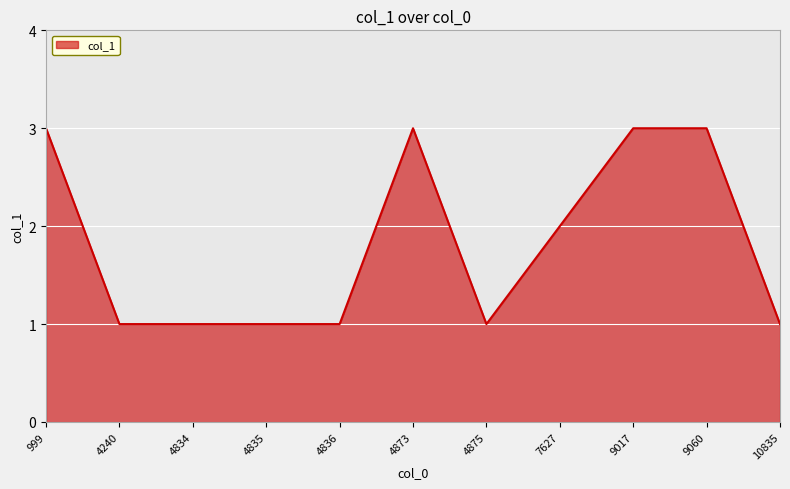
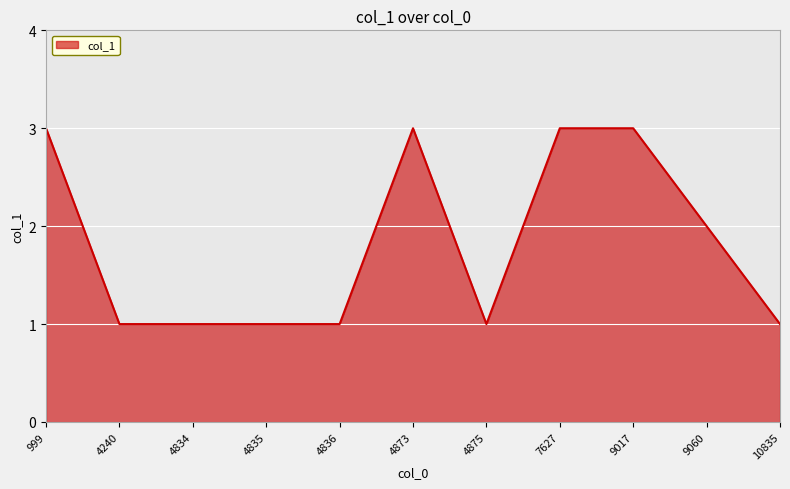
7627: 2 -> 3
9060: 3 -> 2
